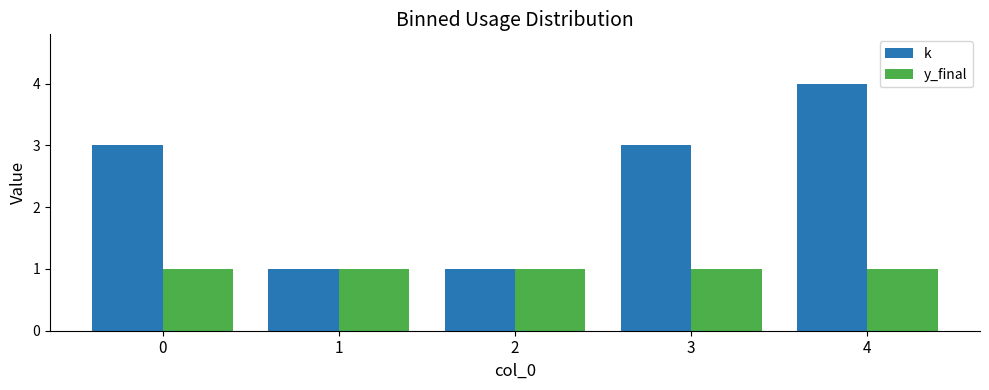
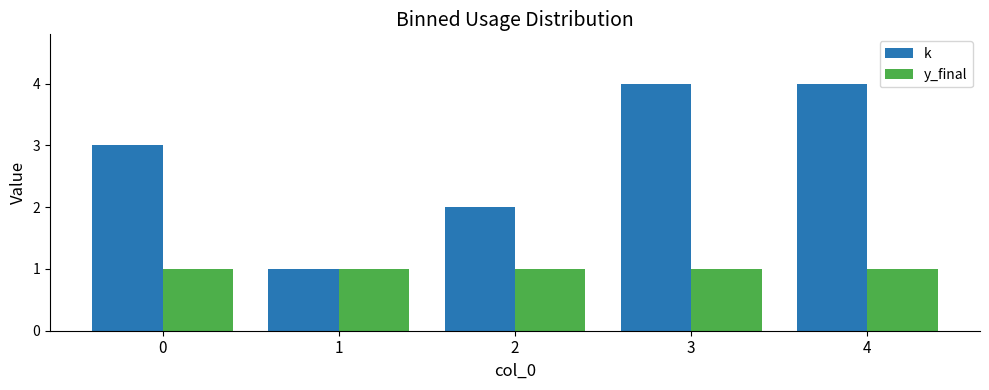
k, 2: 1 -> 2
k, 3: 3 -> 4
